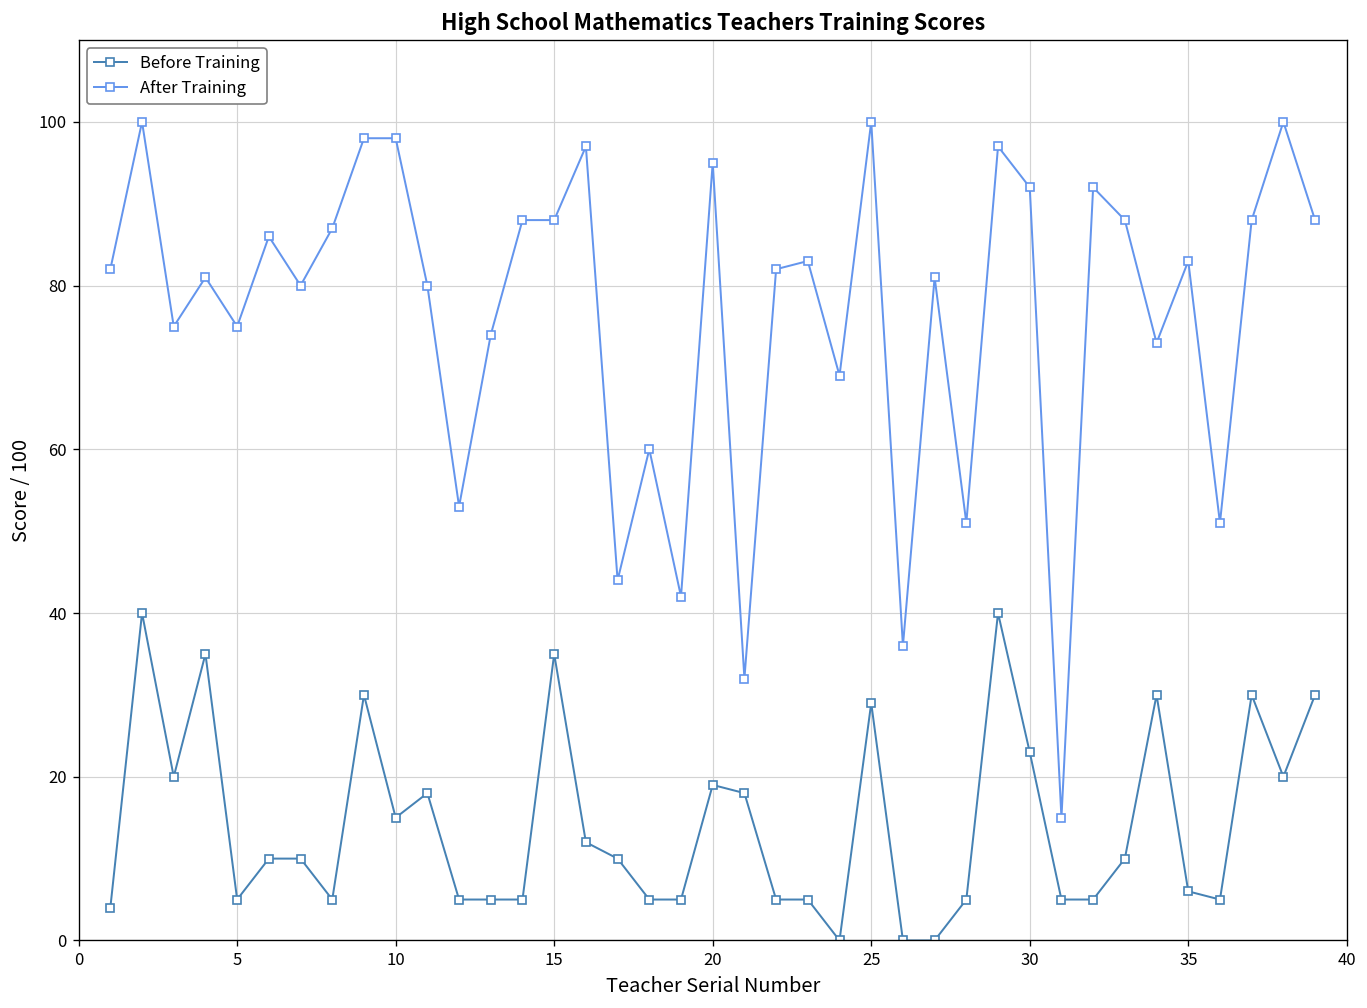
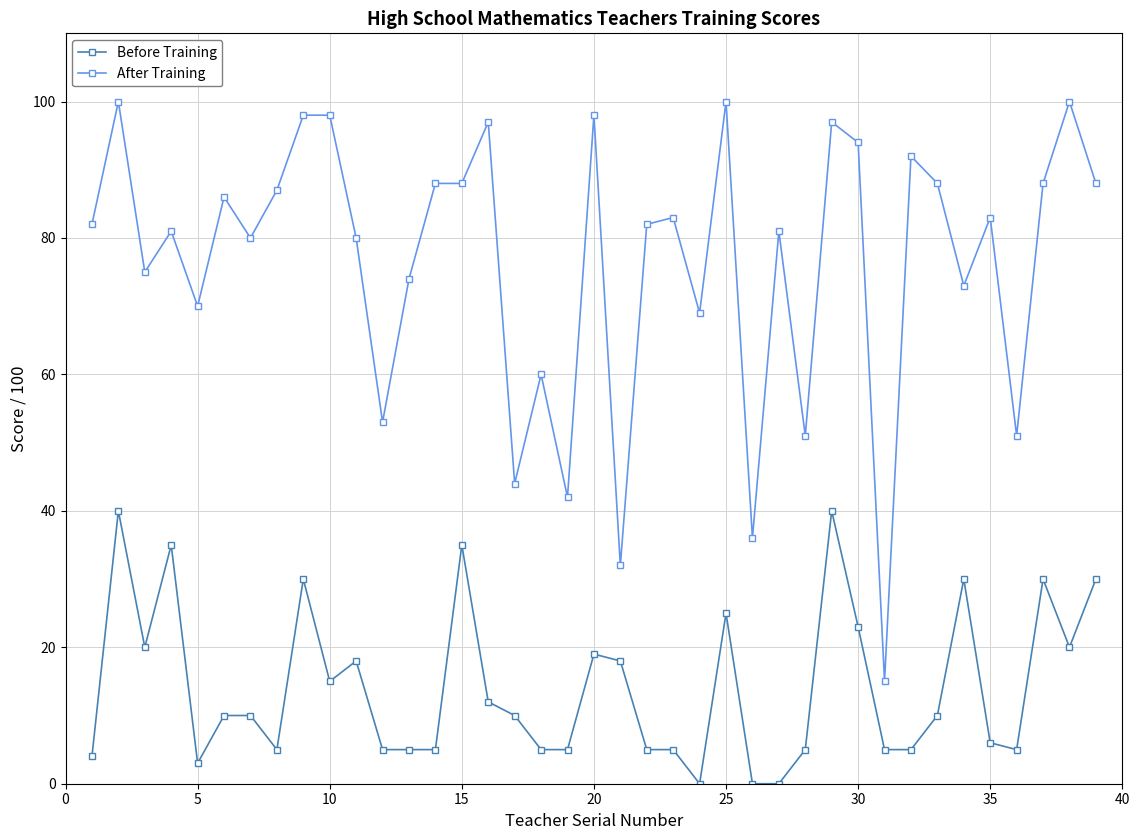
Before Training, 5: 5 -> 3
After Training, 5: 75 -> 70
After Training, 20: 95 -> 98
Before Training, 25: 29 -> 25
After Training, 30: 92 -> 94
